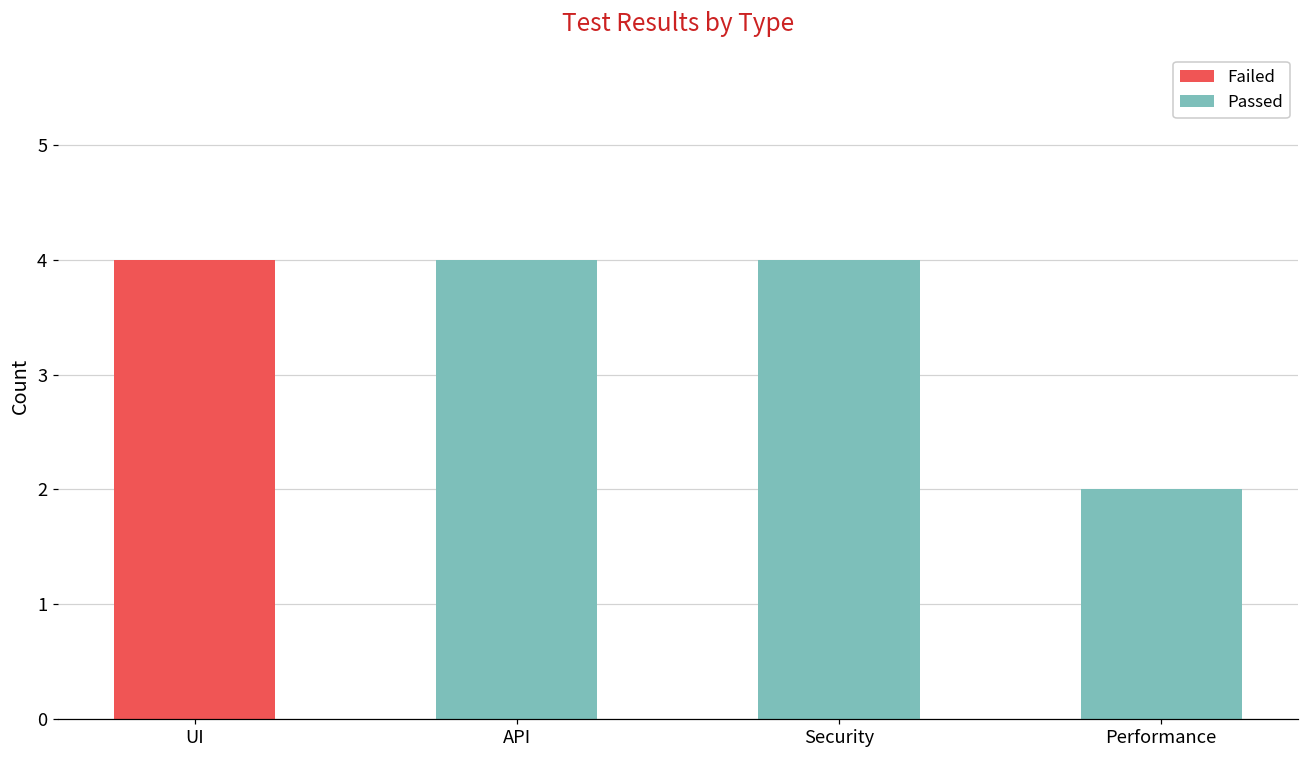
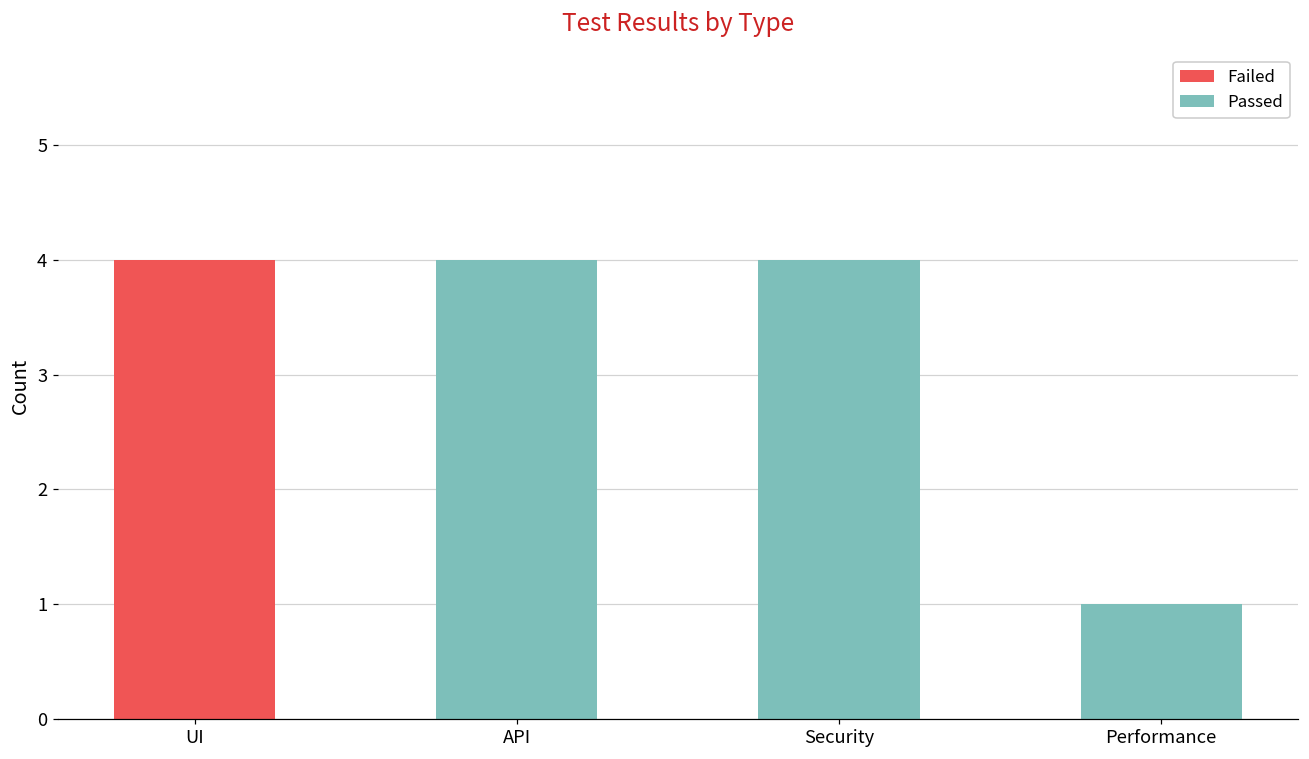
Passed, Performance: 2 -> 1
